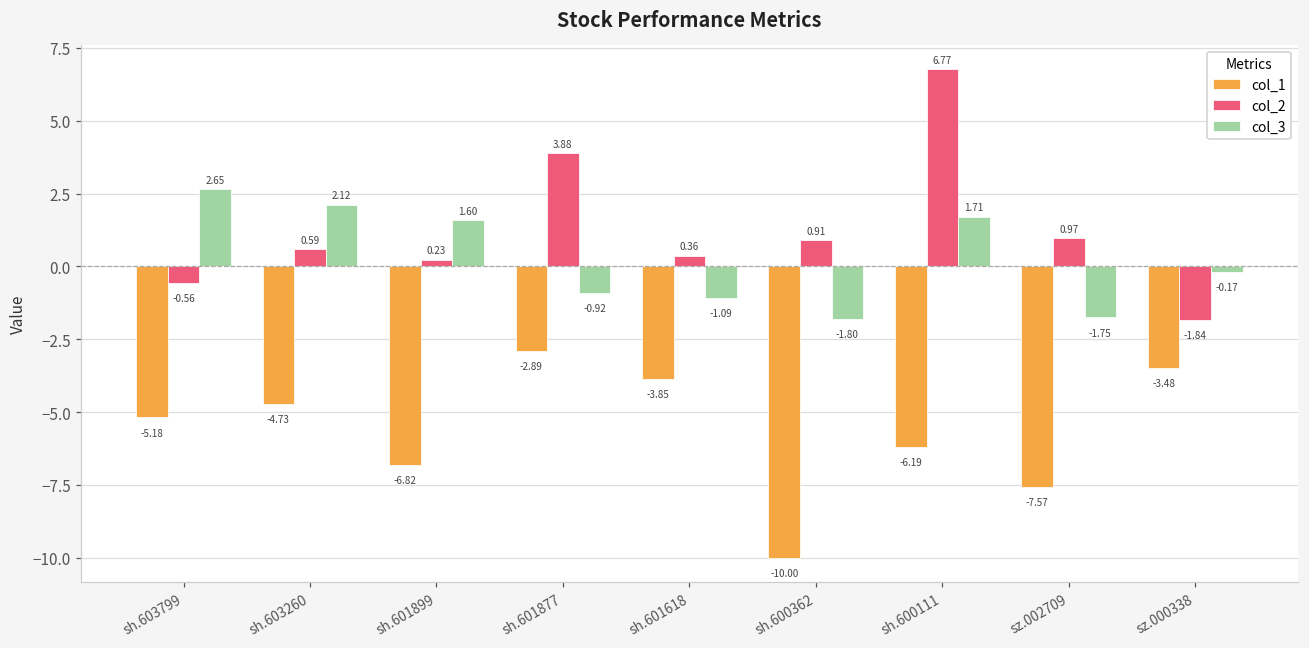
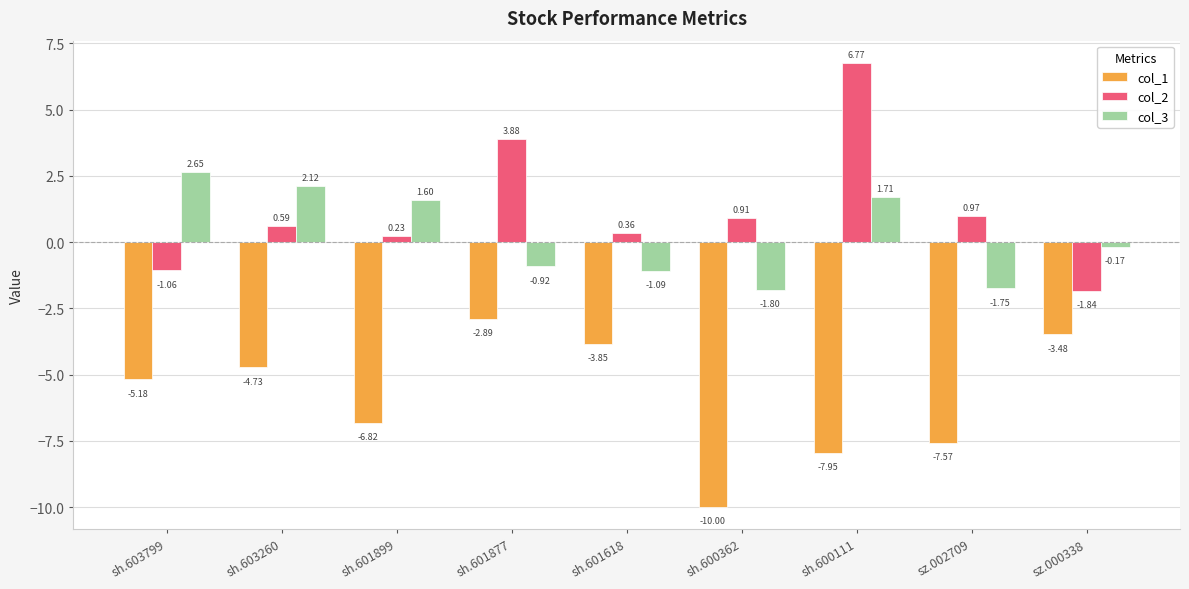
col_2, sh.603799: -0.56 -> -1.06
col_1, sh.600111: -6.19 -> -7.95
